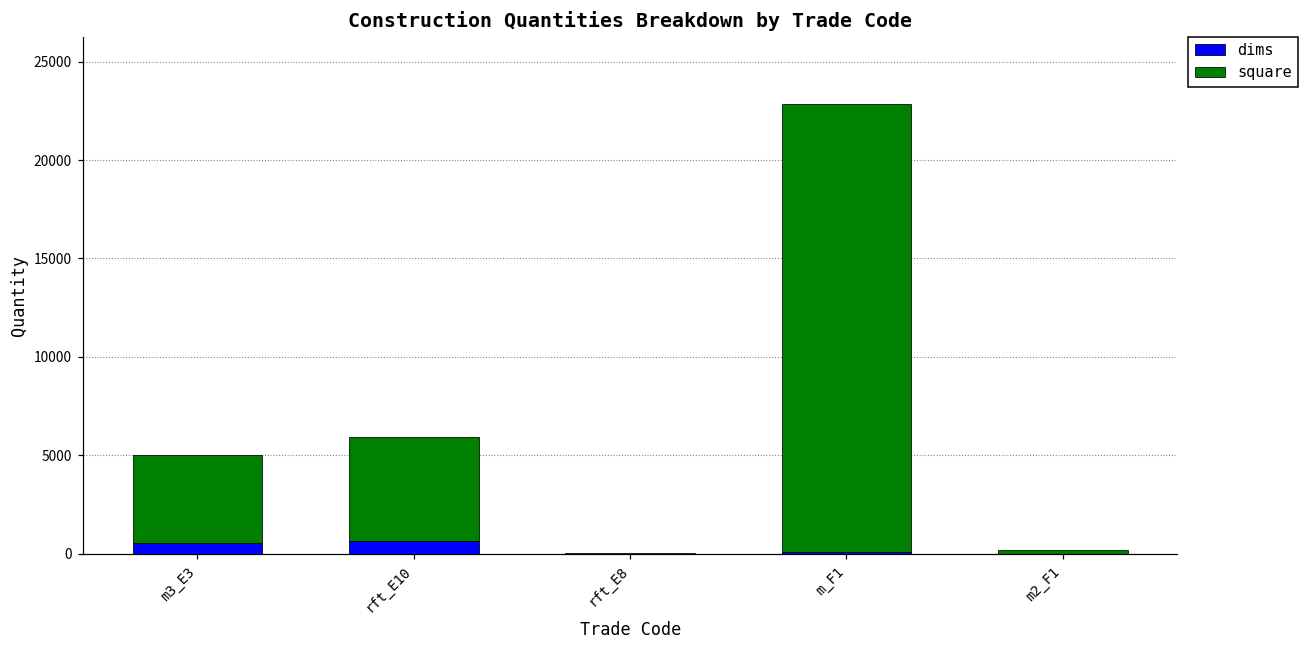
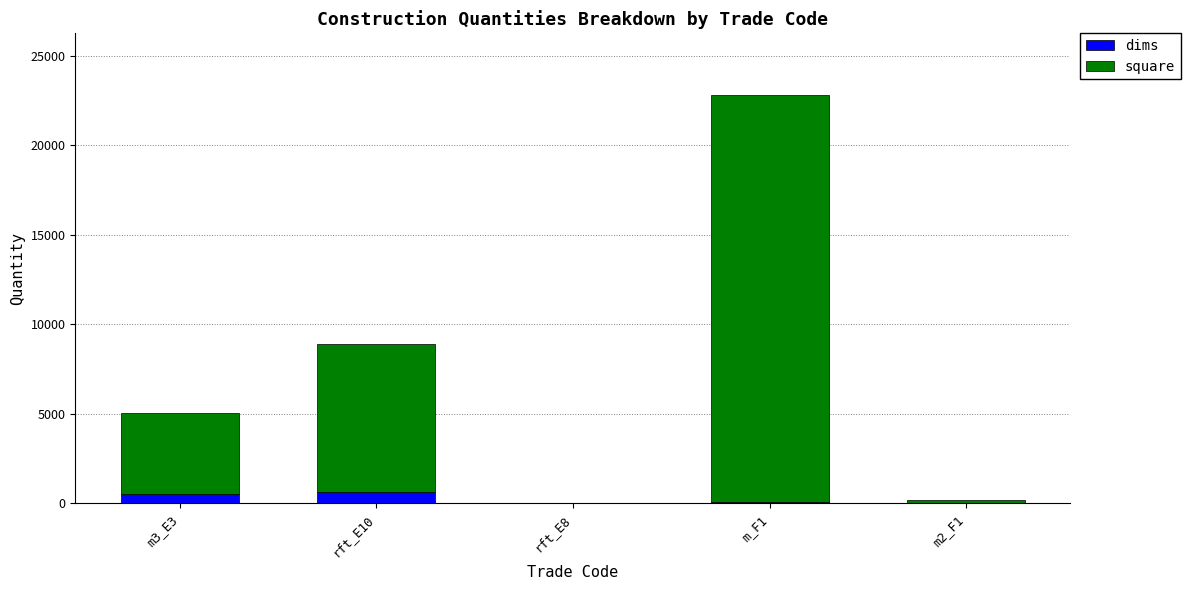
square, rft_E10: 5300 -> 8300
